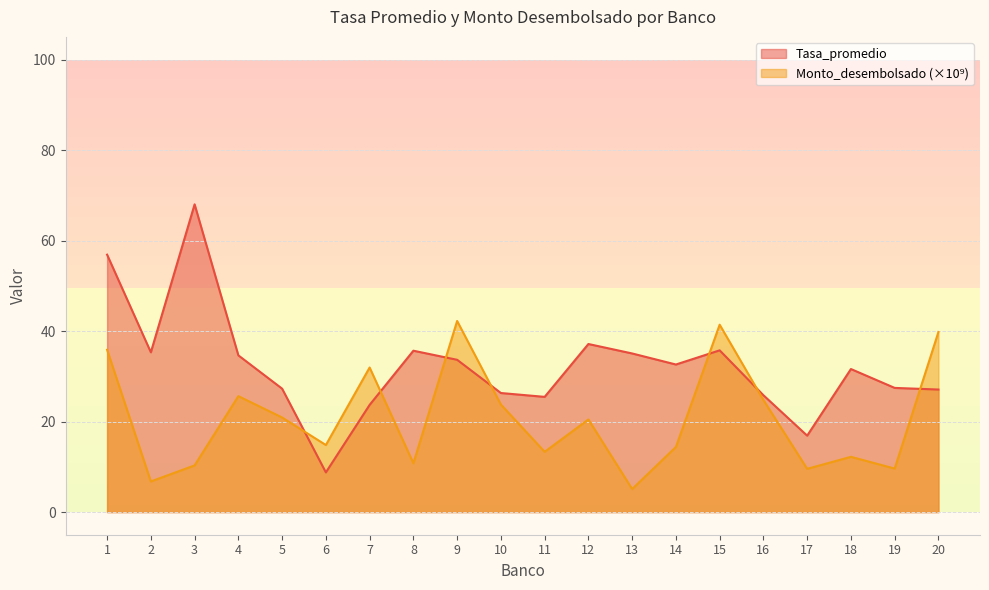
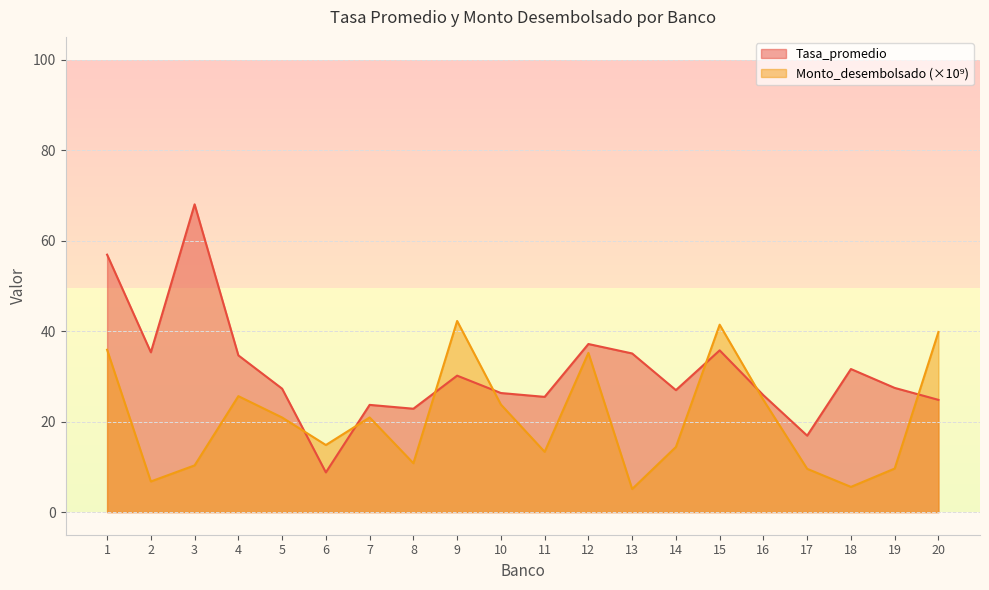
Monto_desembolsado (×10⁹), 7: 32 -> 21
Tasa_promedio, 8: 36 -> 23
Tasa_promedio, 9: 34 -> 30
Monto_desembolsado (×10⁹), 12: 20 -> 35
Tasa_promedio, 14: 33 -> 27
Monto_desembolsado (×10⁹), 18: 12 -> 6
Tasa_promedio, 20: 27 -> 25
